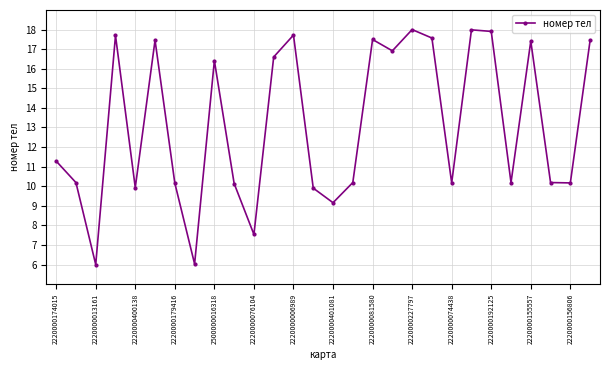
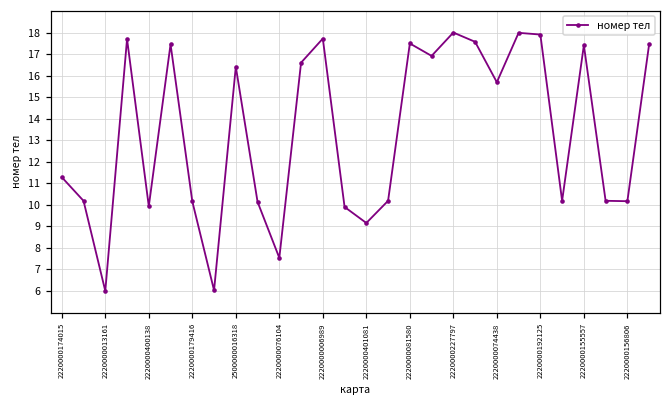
2220000074438: 10.2 -> 15.7
